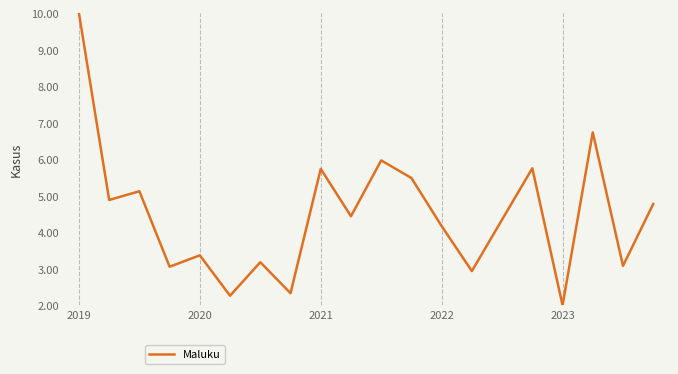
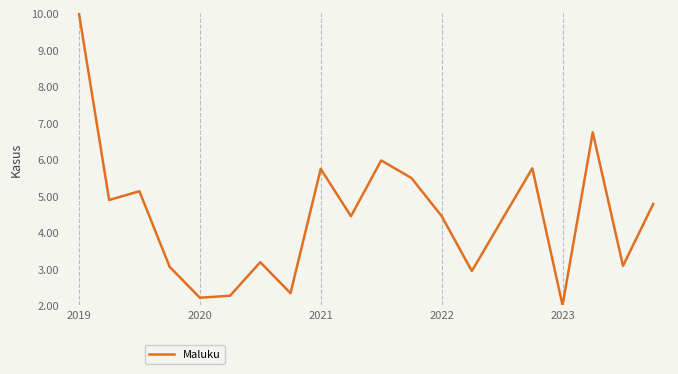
2020: 3.4 -> 2.2
2022: 4.2 -> 4.4
